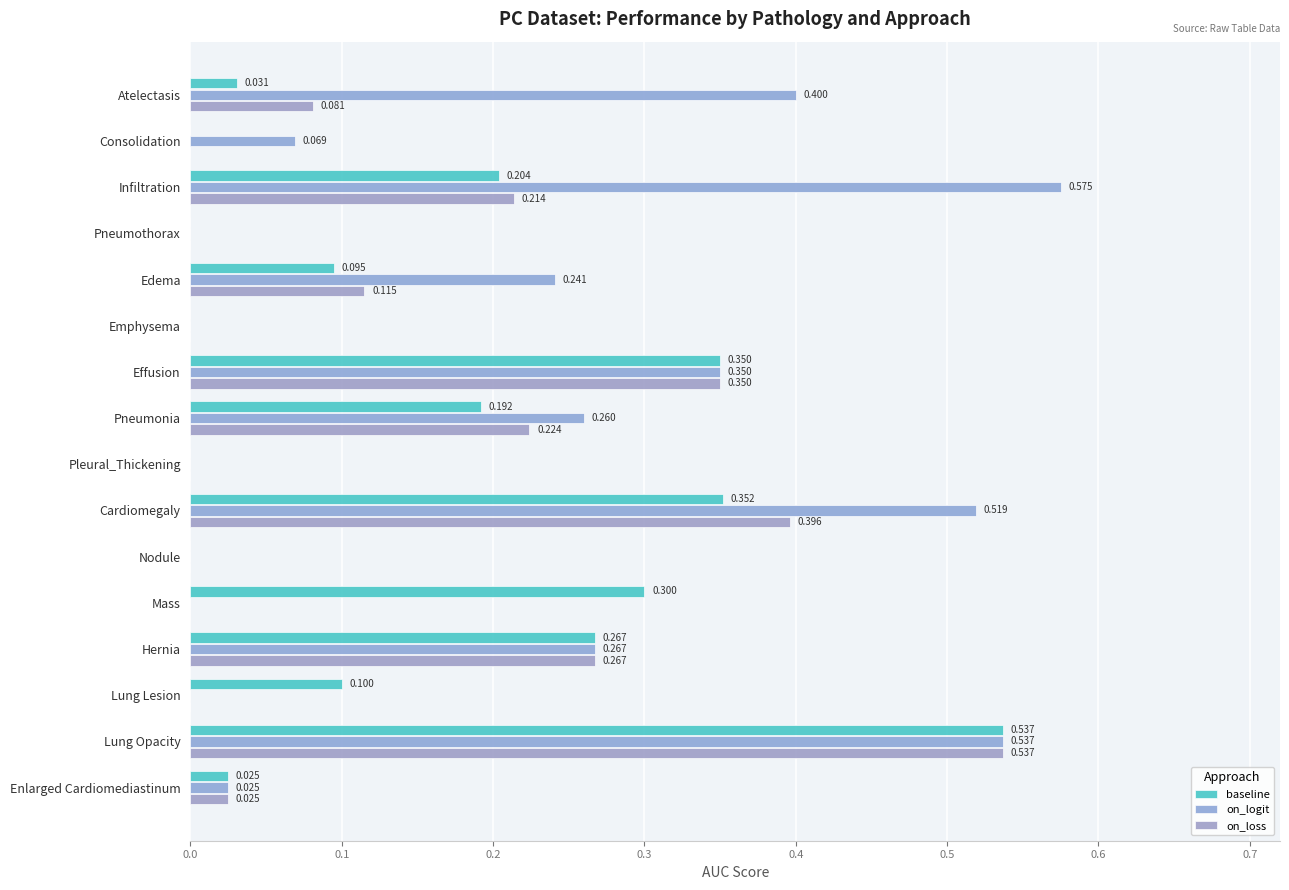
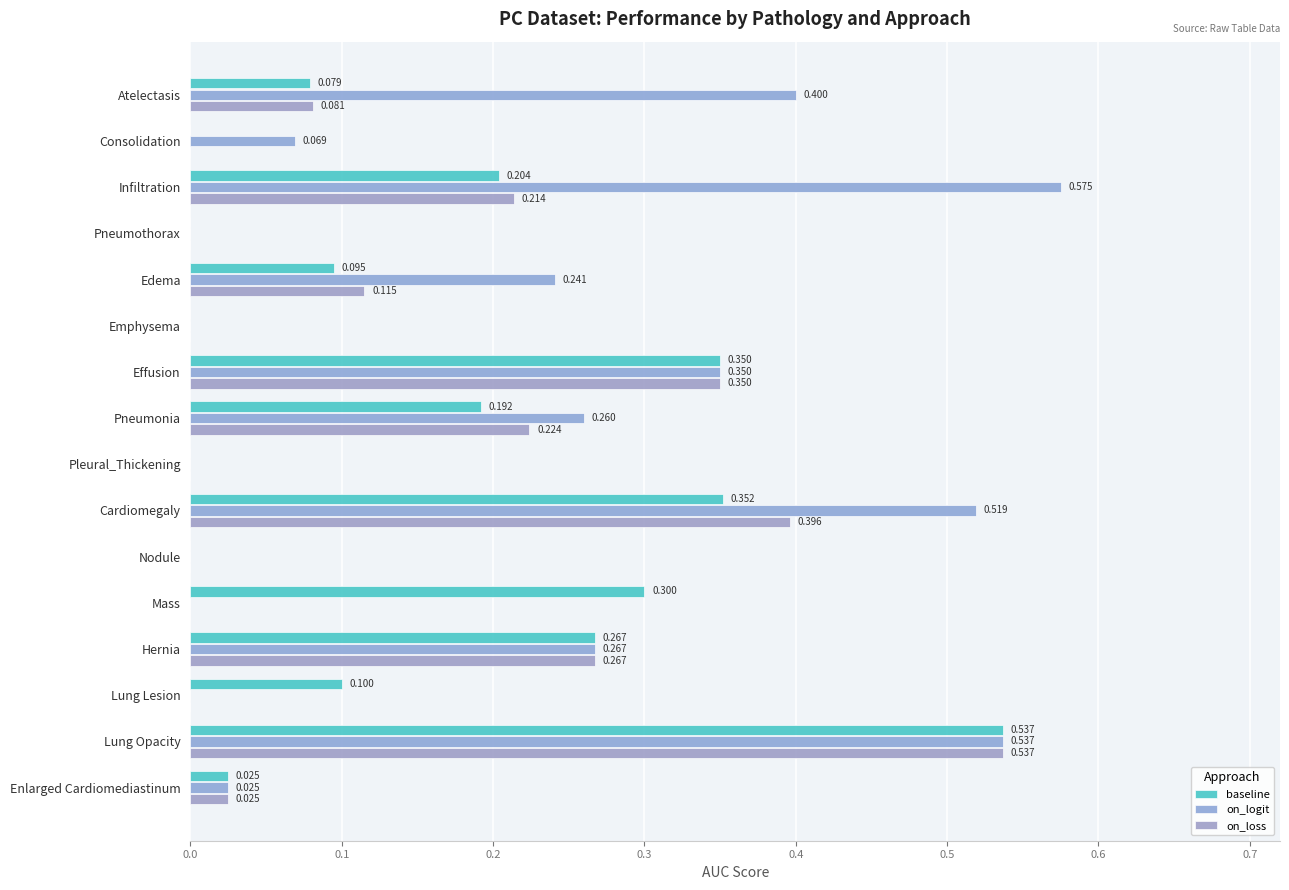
baseline, Atelectasis: 0.031 -> 0.079
